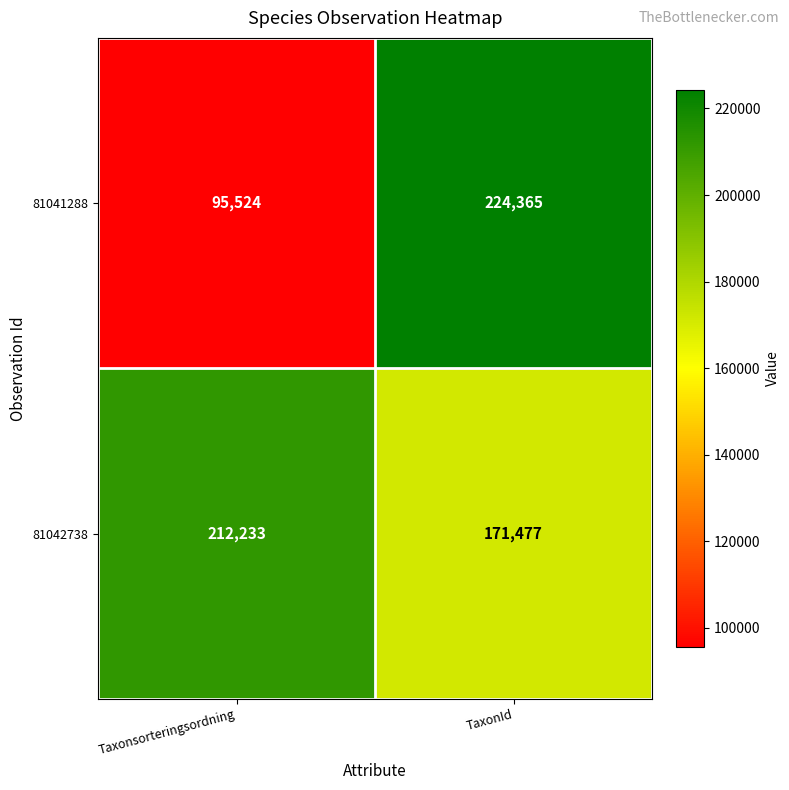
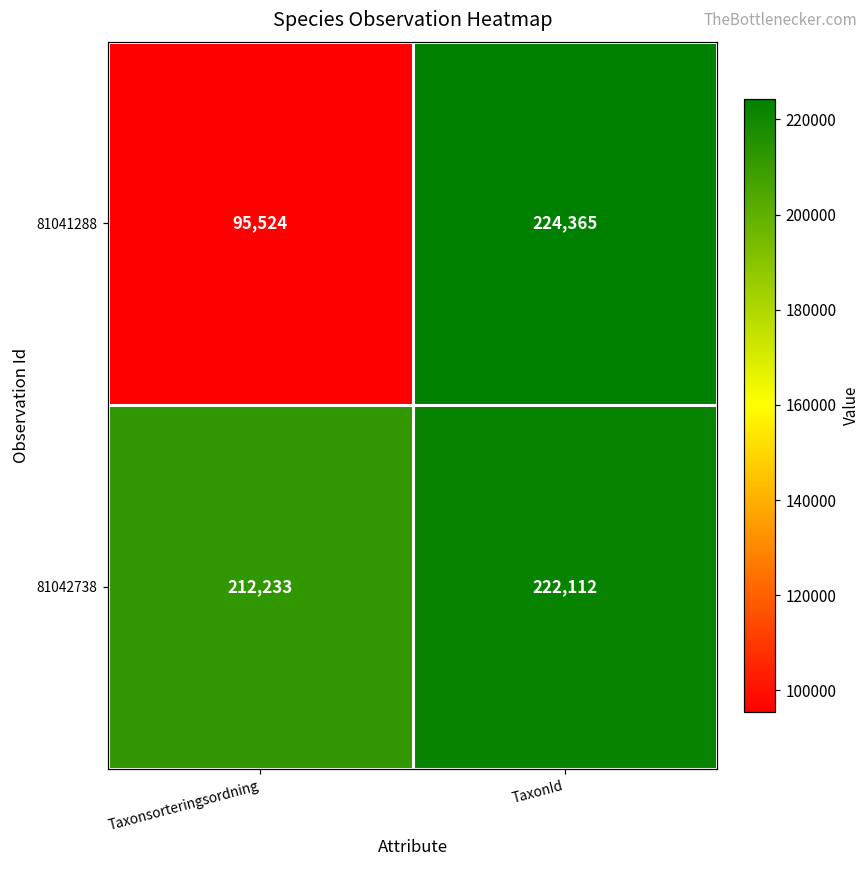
81042738, TaxonId: 171,477 -> 222,112
